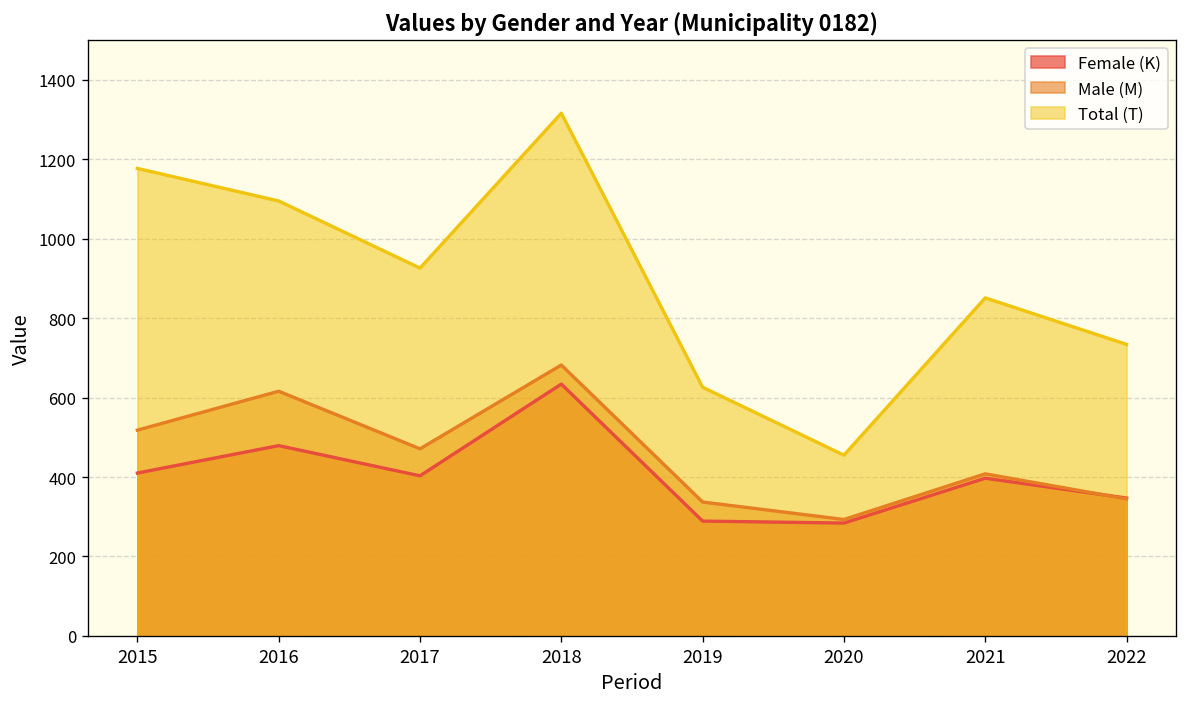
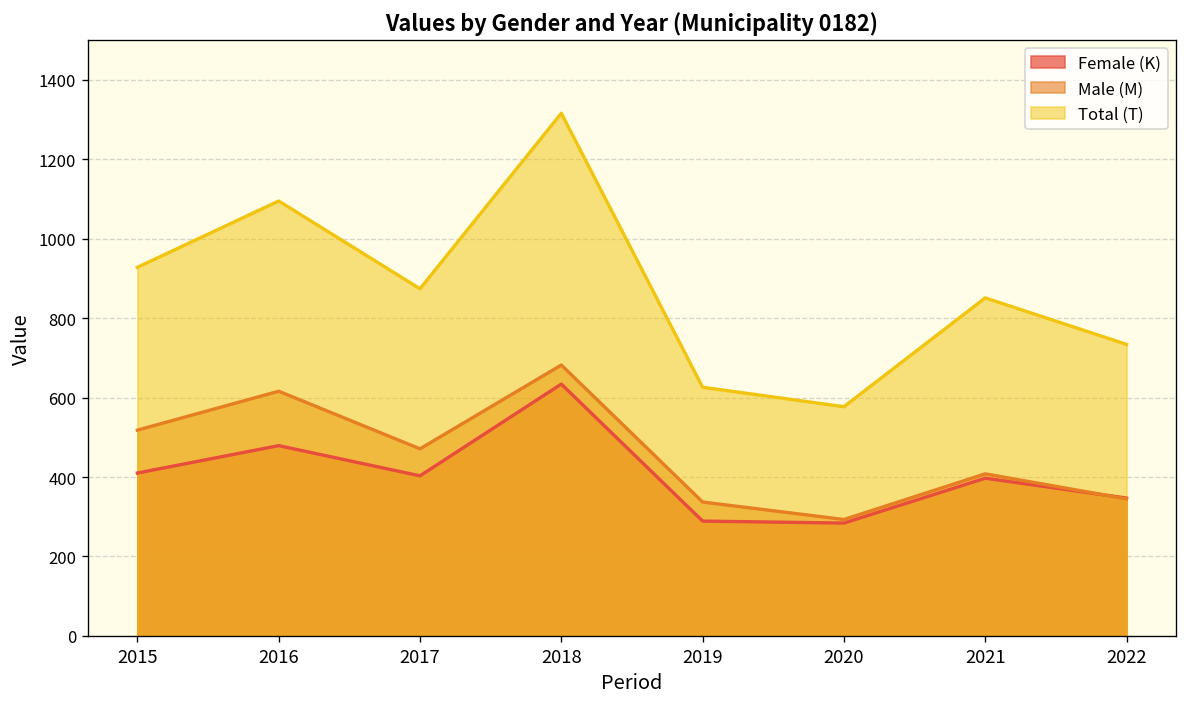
Total (T), 2015: 1180 -> 930
Total (T), 2017: 930 -> 870
Total (T), 2020: 460 -> 580
